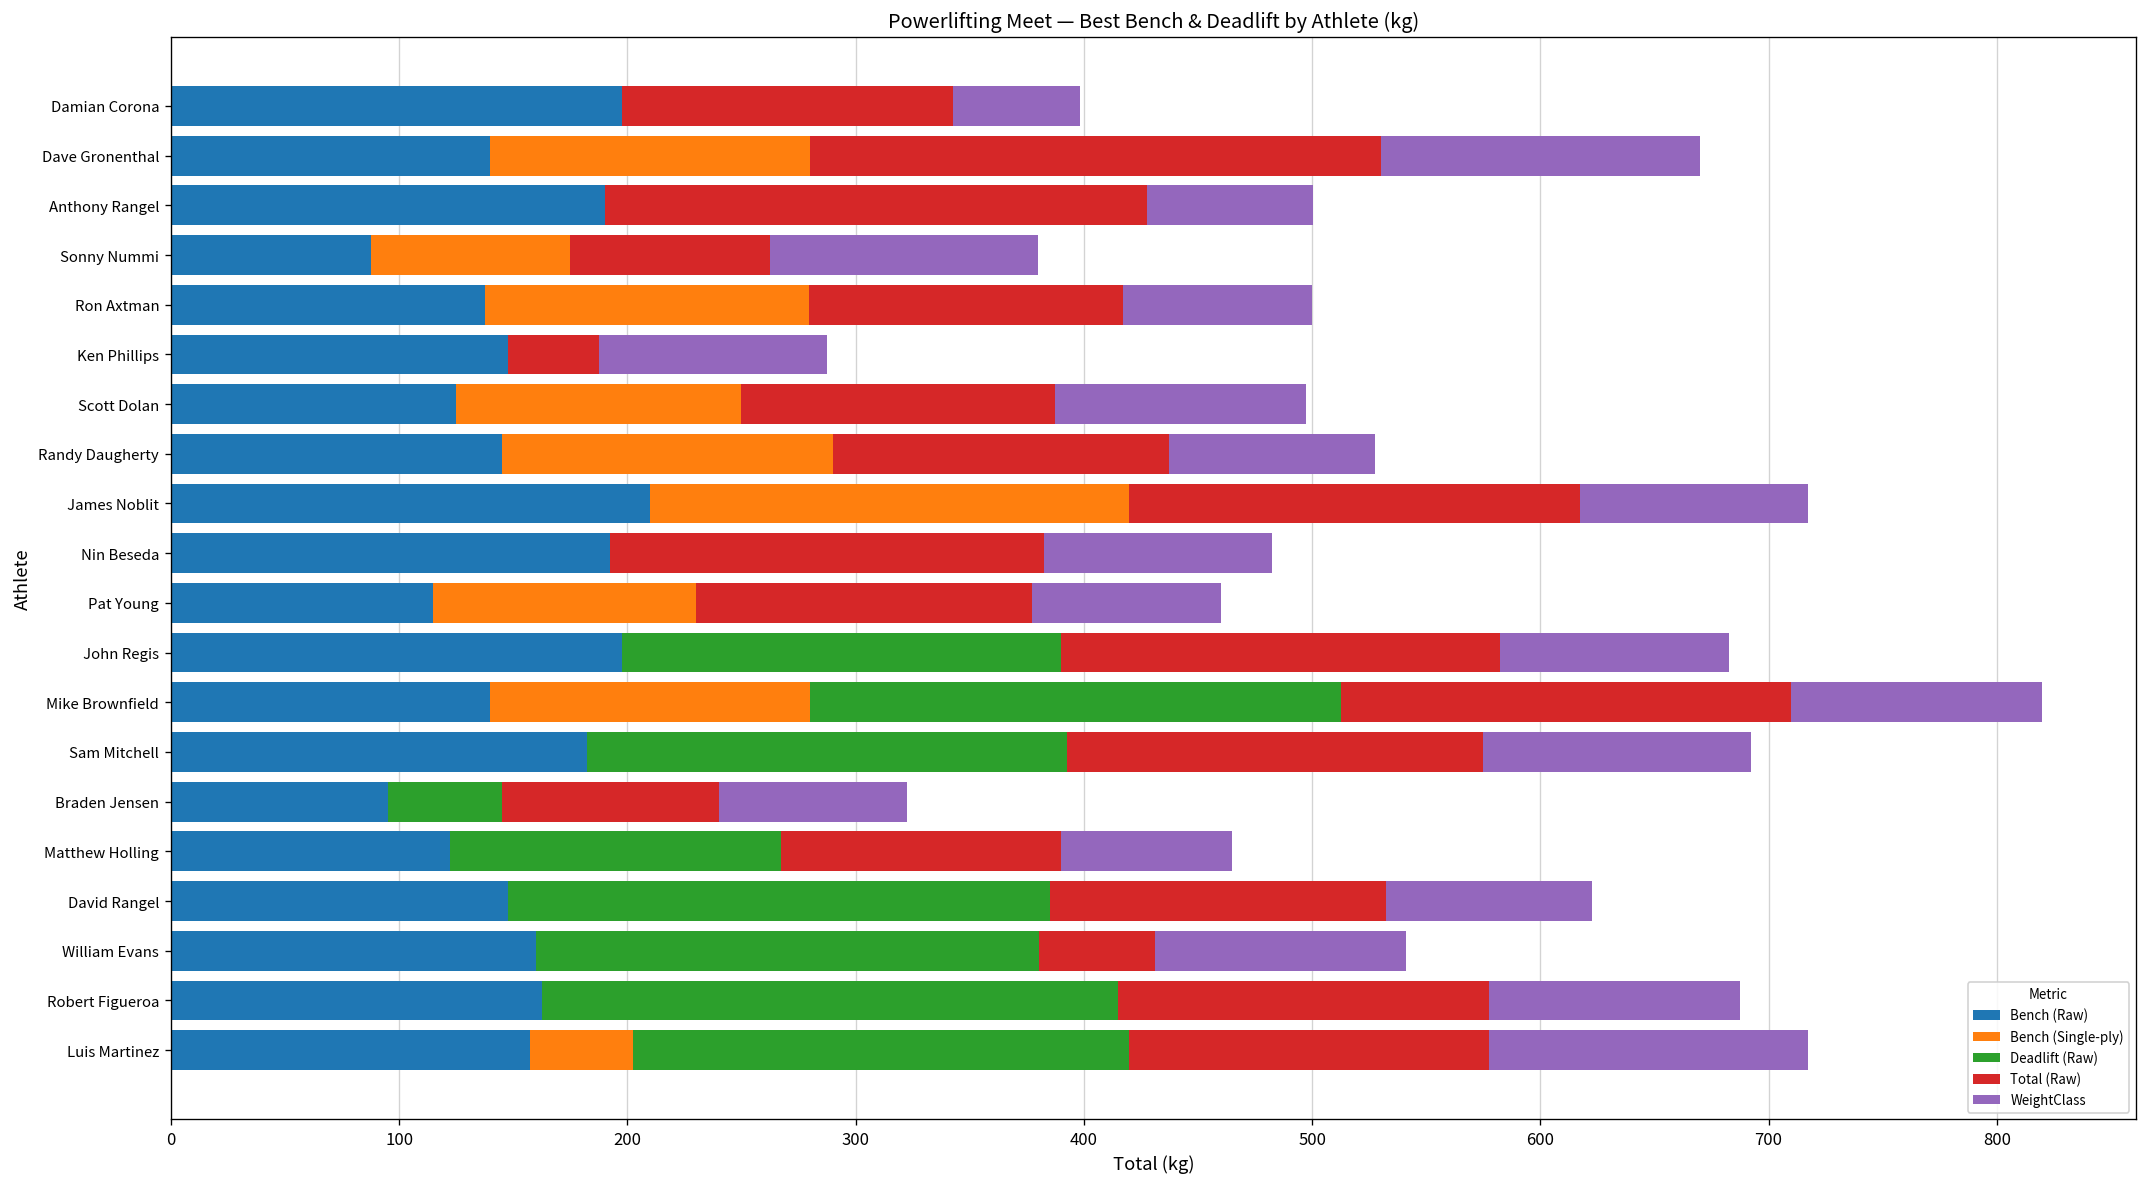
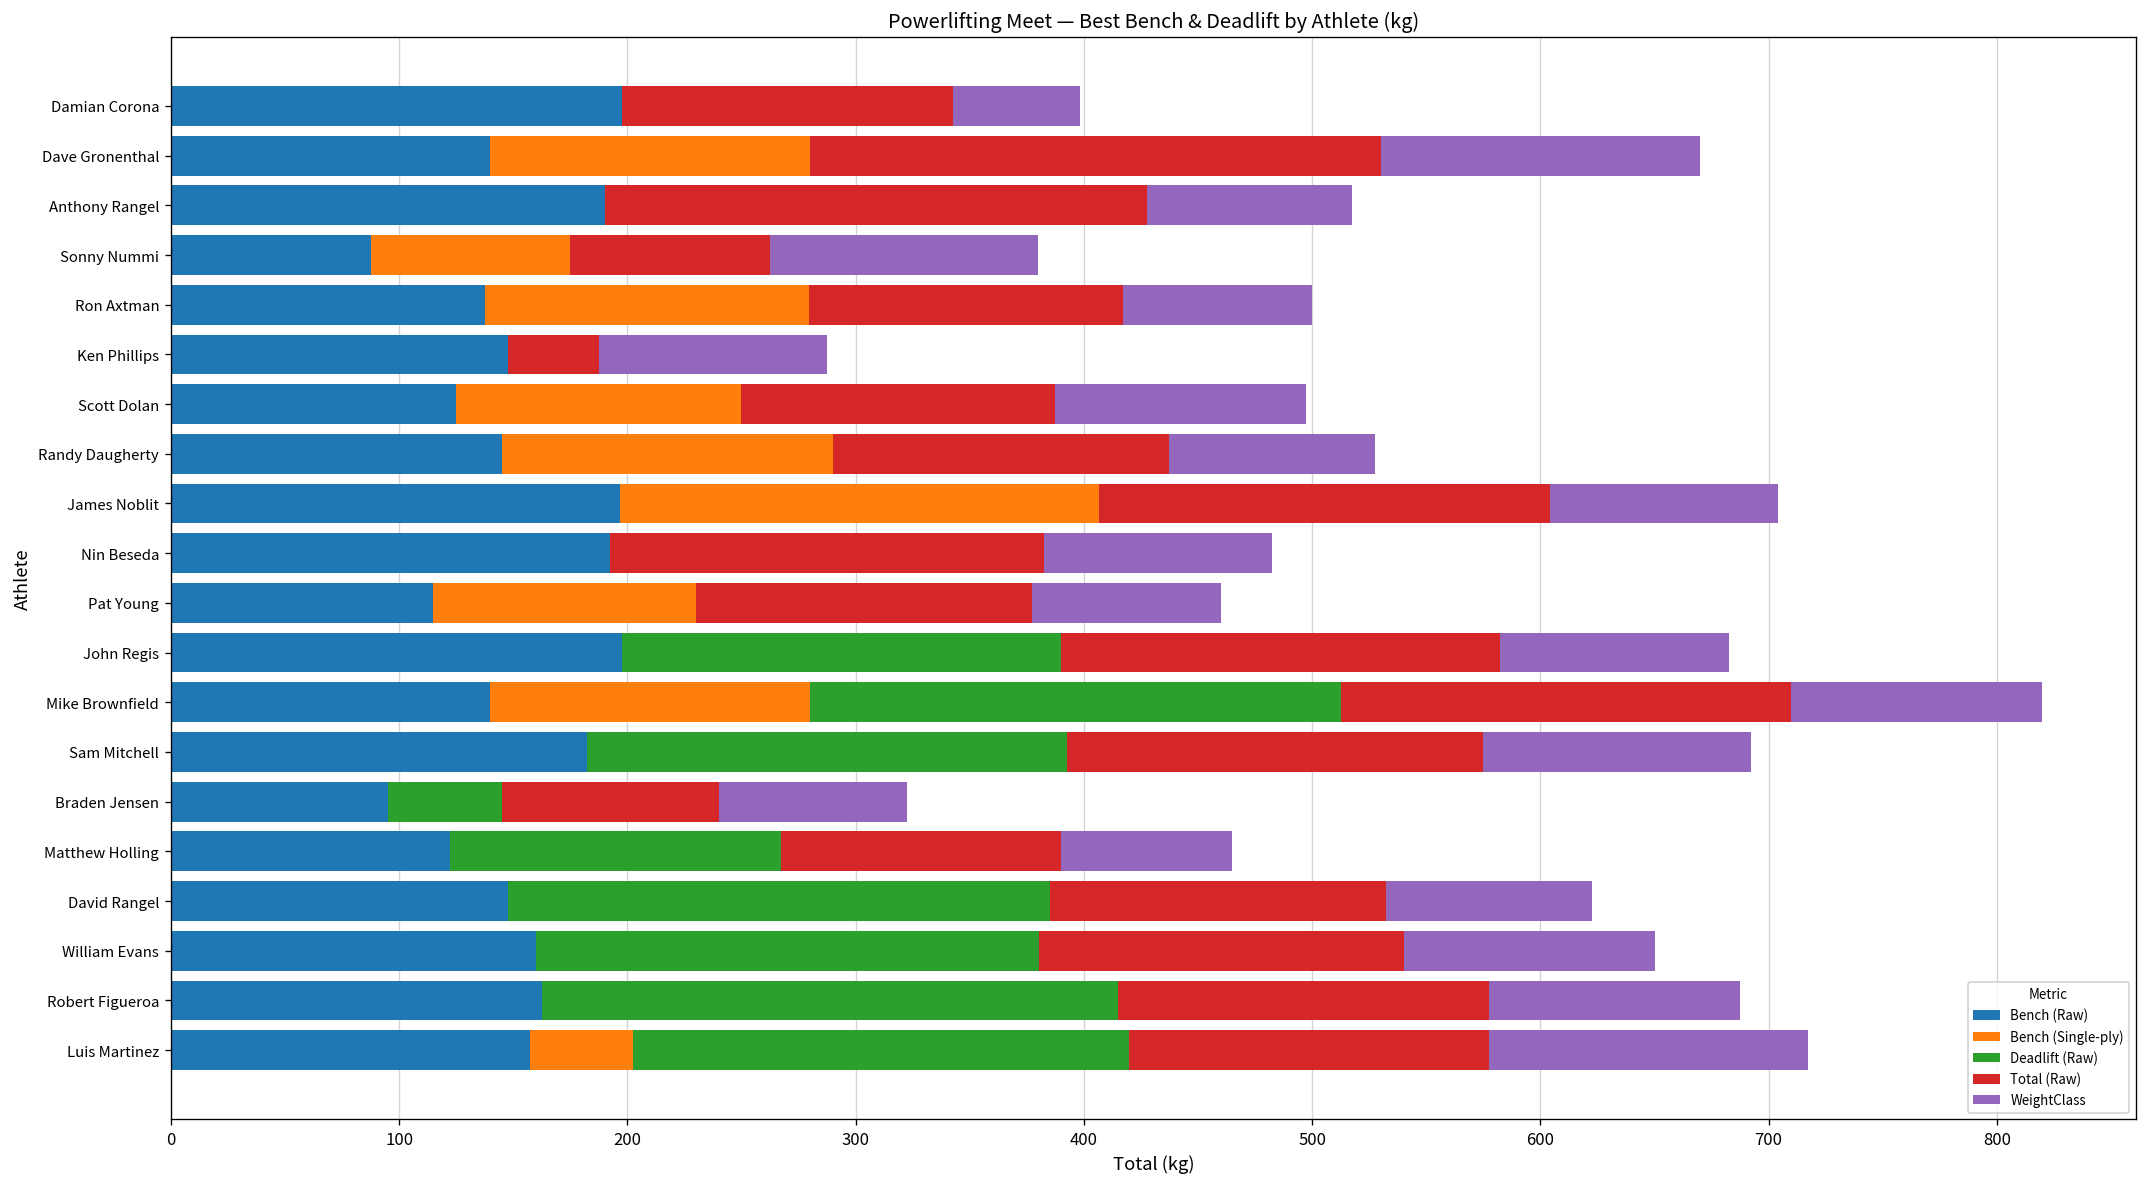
WeightClass, Anthony Rangel: 73 -> 90
Bench (Raw), James Noblit: 210 -> 197
Total (Raw), William Evans: 51 -> 160
